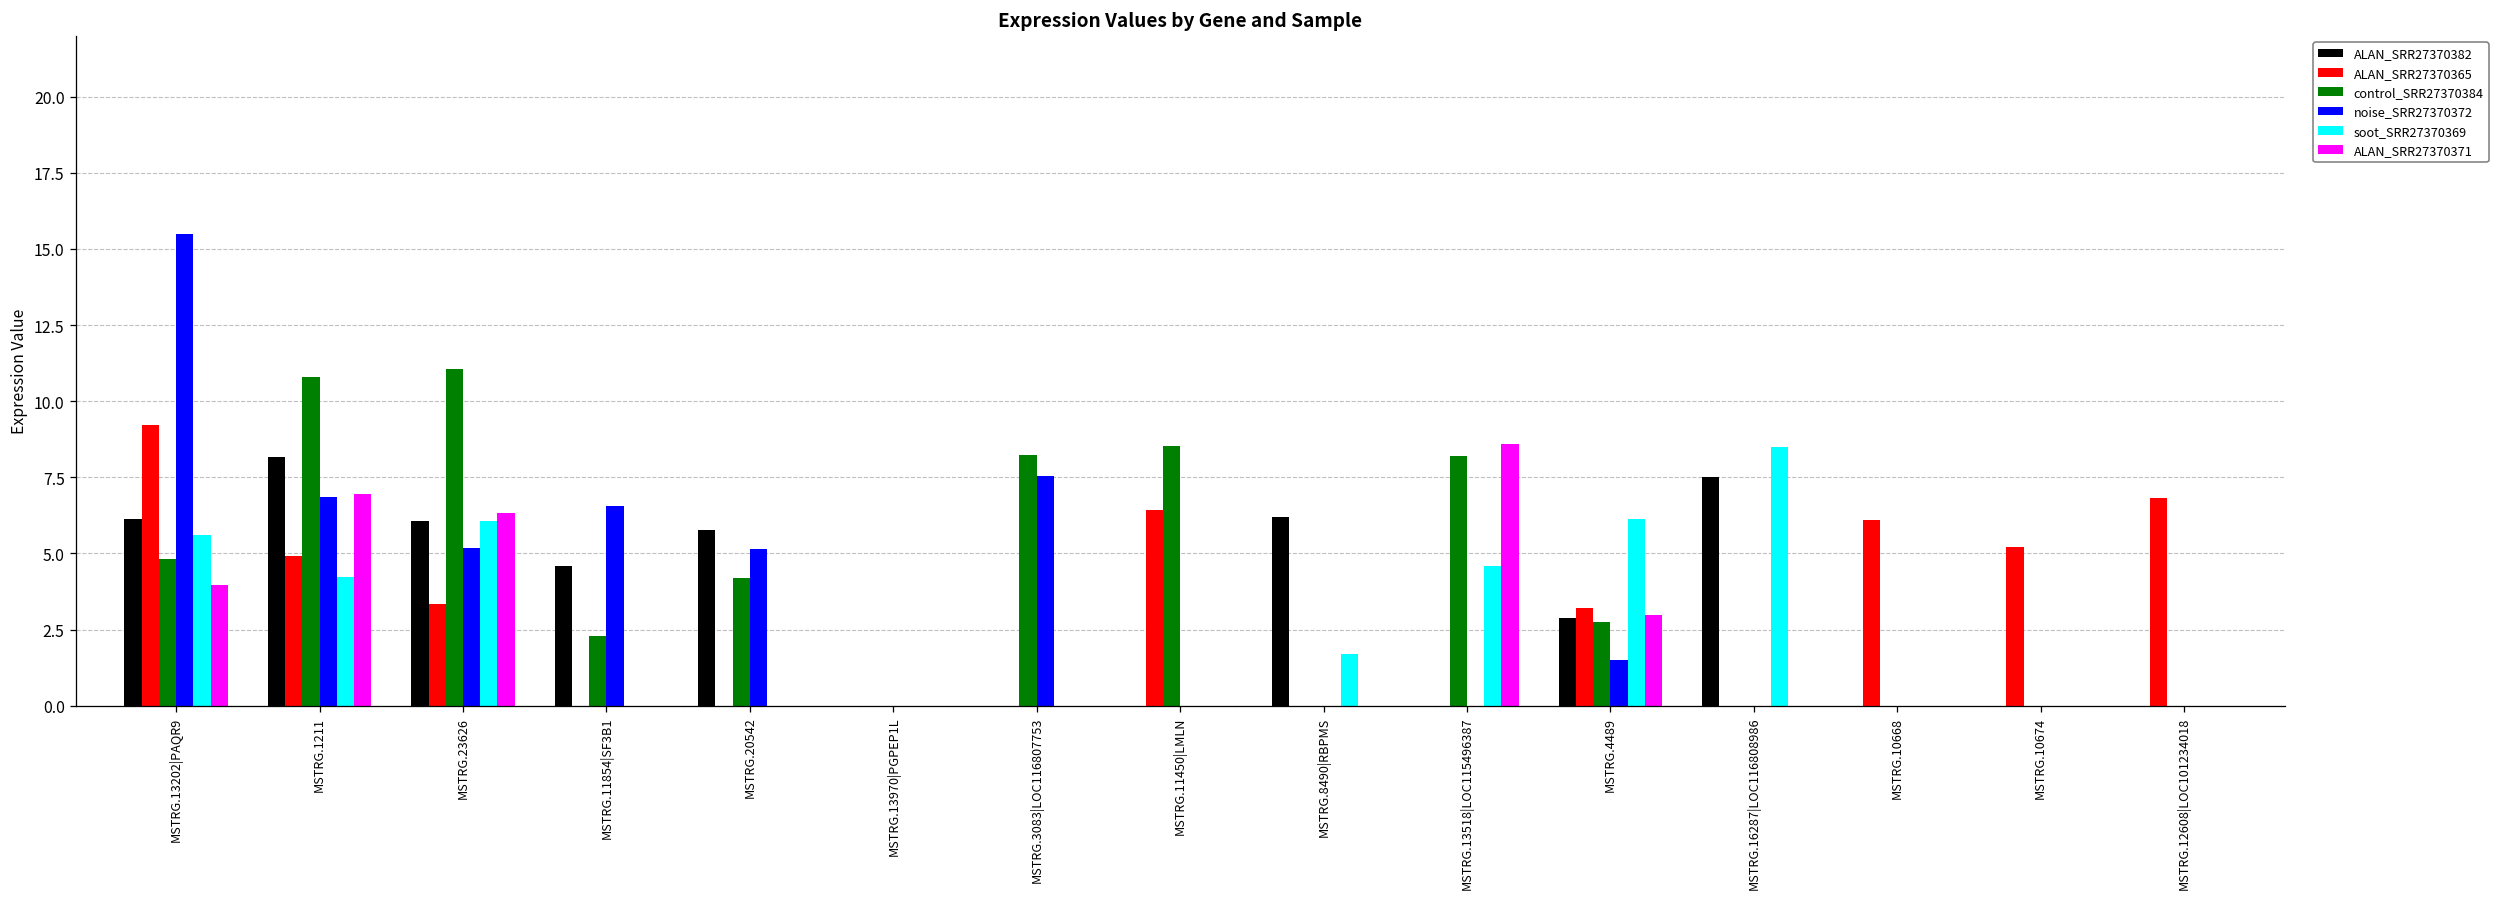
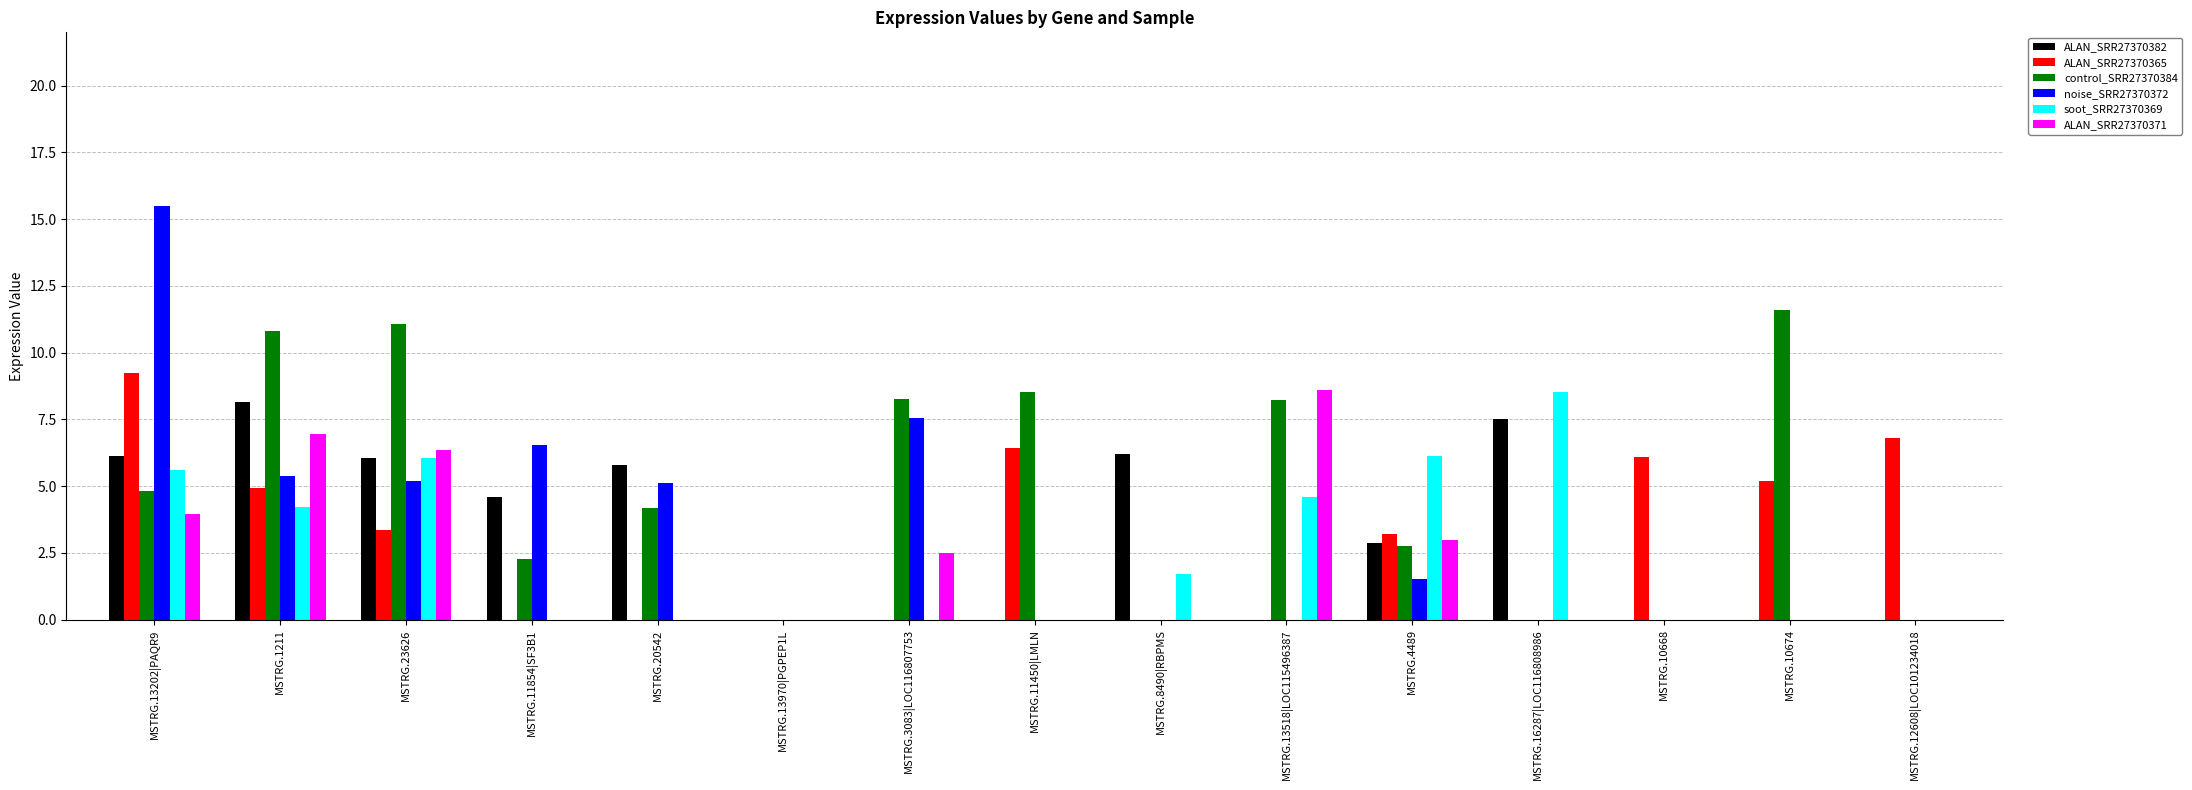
noise_SRR27370372, MSTRG.1211: 6.9 -> 5.4
ALAN_SRR27370371, MSTRG.3083|LOC116807753: 0.0 -> 2.5
control_SRR27370384, MSTRG.10674: 0.0 -> 11.6
